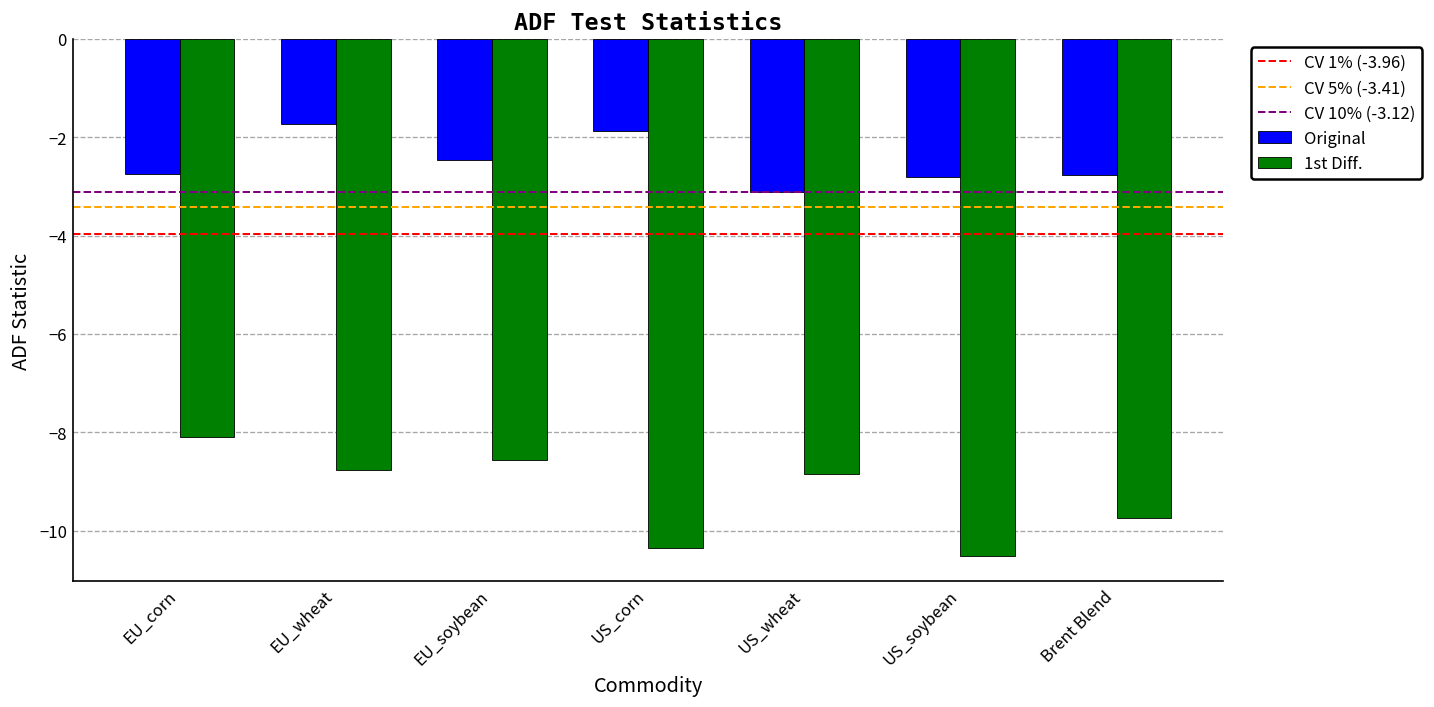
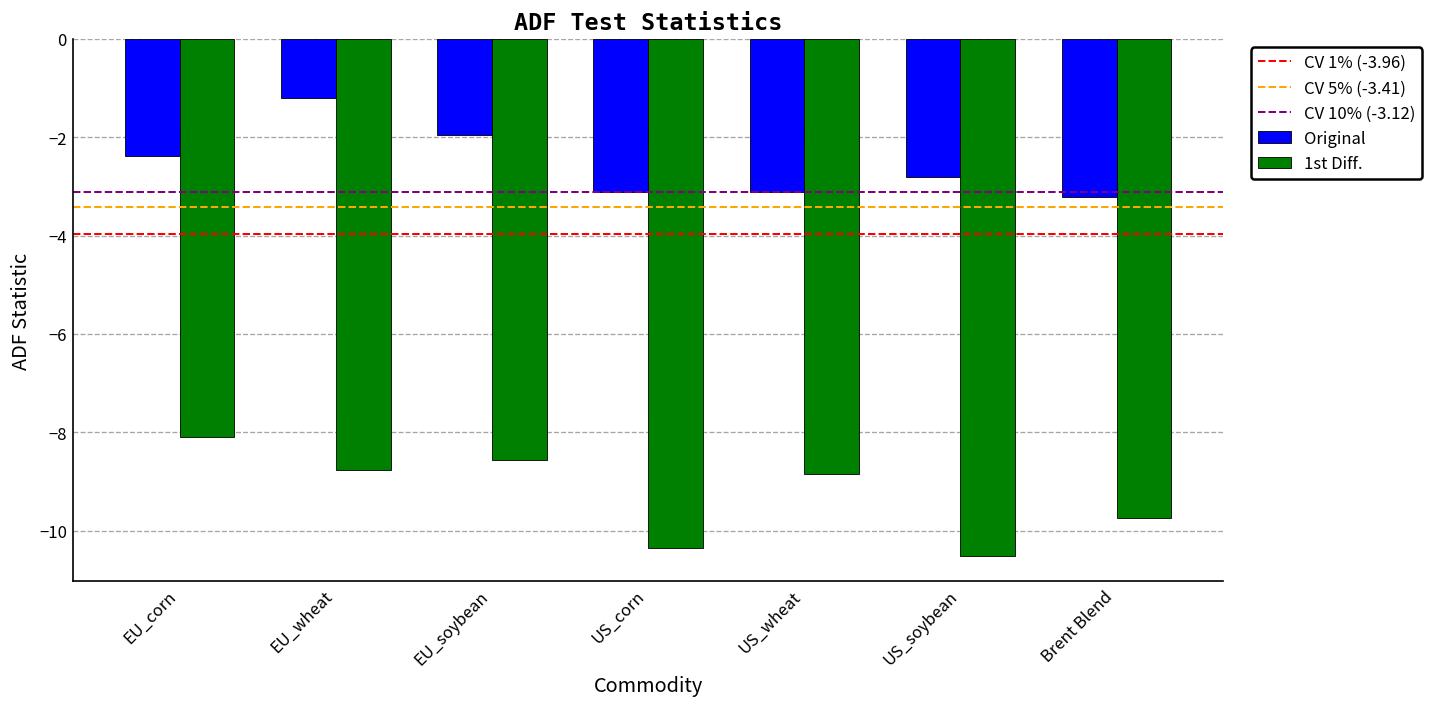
Original, EU_corn: -2.7 -> -2.4
Original, EU_wheat: -1.7 -> -1.2
Original, EU_soybean: -2.5 -> -2.0
Original, US_corn: -1.9 -> -3.1
Original, Brent Blend: -2.8 -> -3.2
